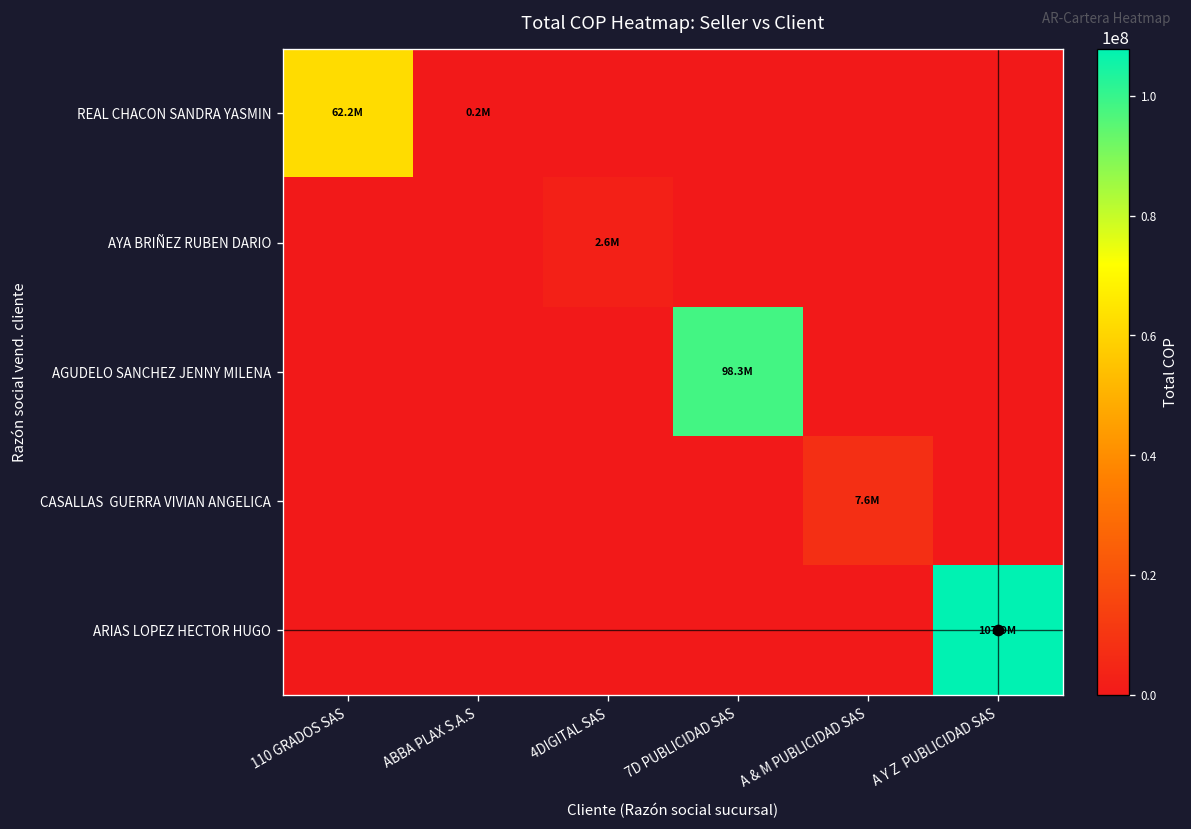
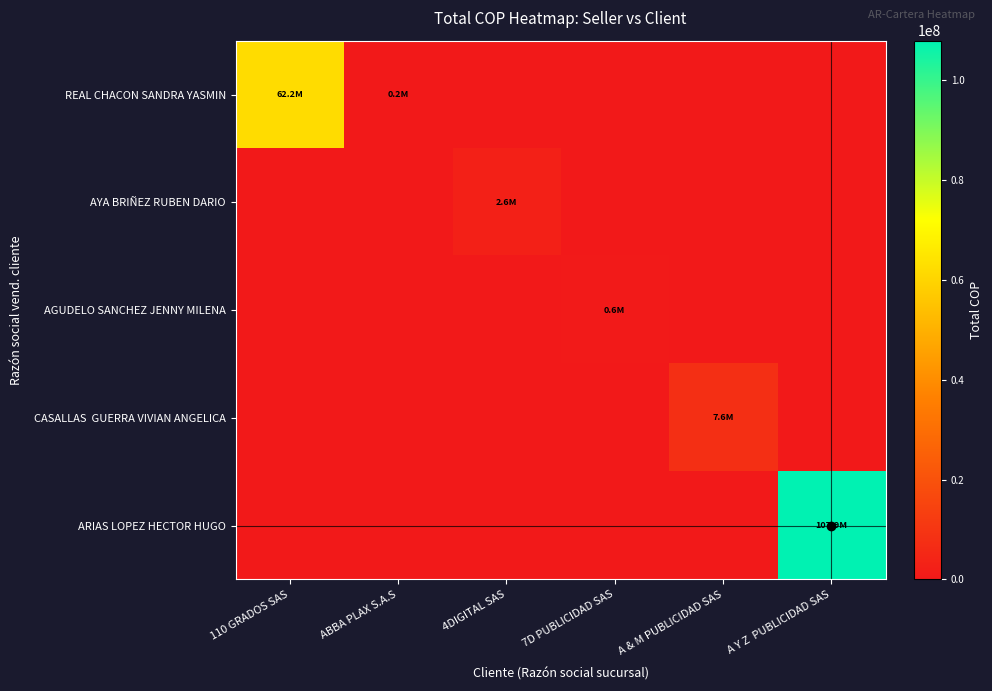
AGUDELO SANCHEZ JENNY MILENA, 7D PUBLICIDAD SAS: 98.3M -> 0.6M
